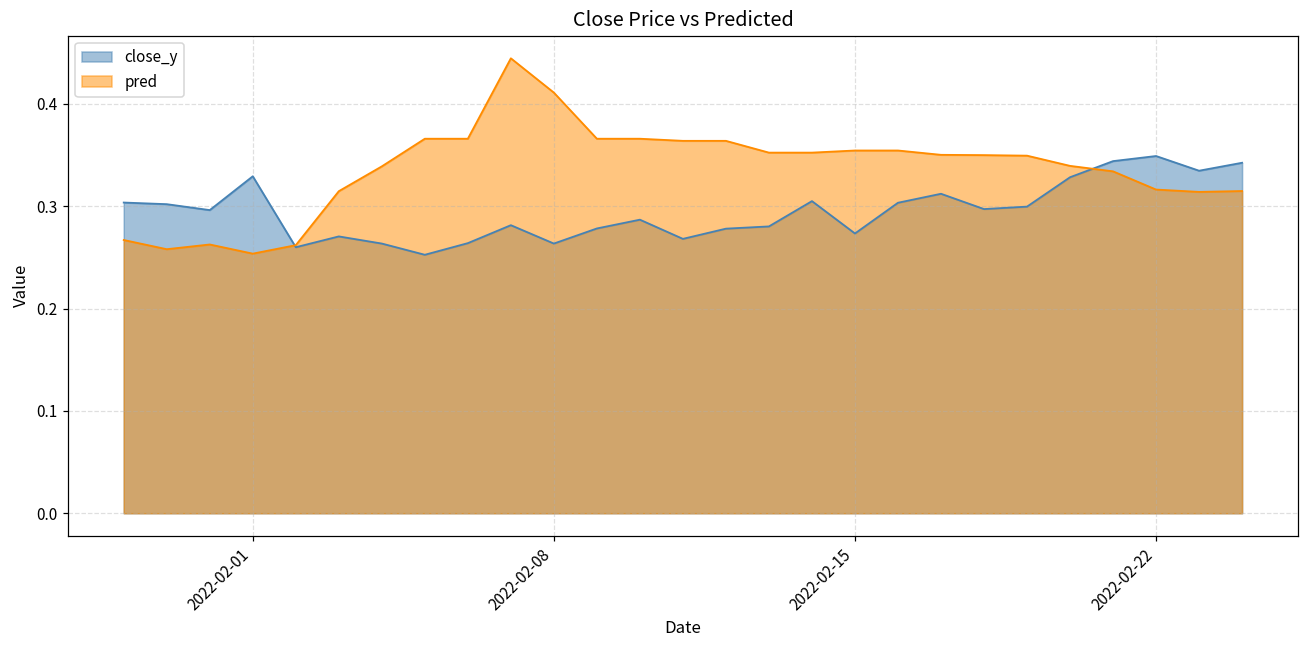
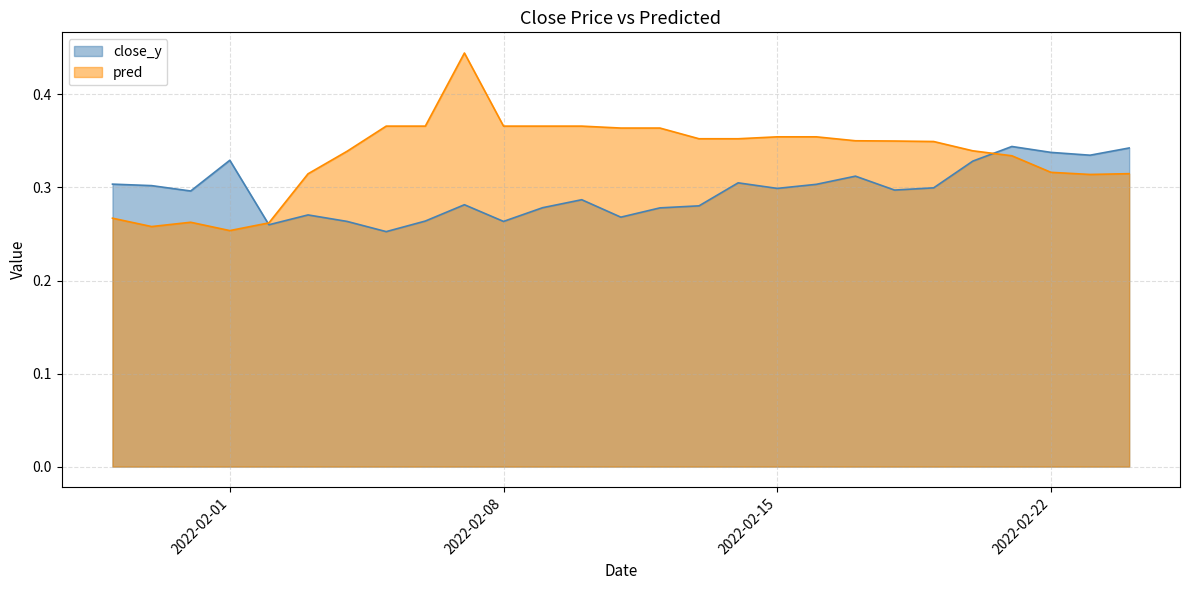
pred, 2022-02-08: 0.41 -> 0.37
close_y, 2022-02-15: 0.27 -> 0.30
close_y, 2022-02-22: 0.35 -> 0.34
